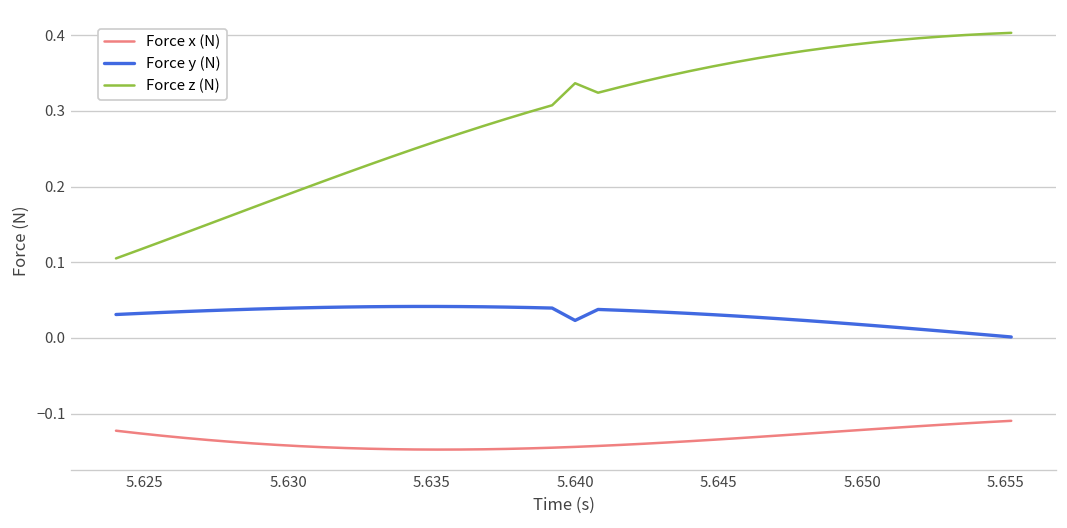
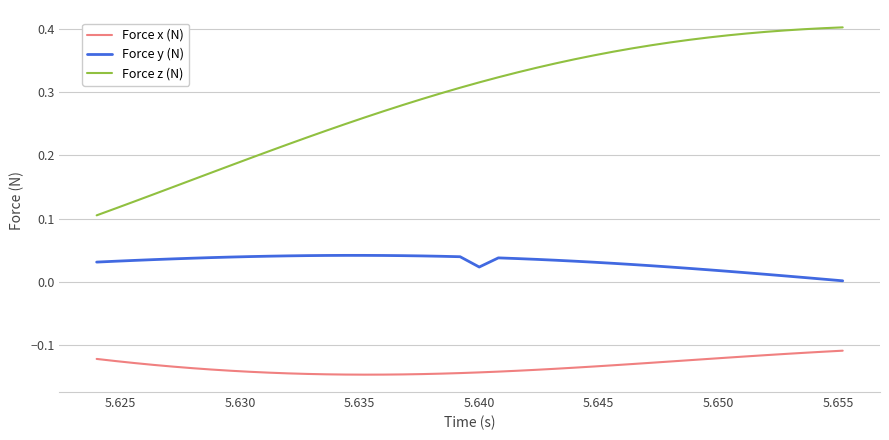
Force z (N), 5.640: 0.34 -> 0.32
